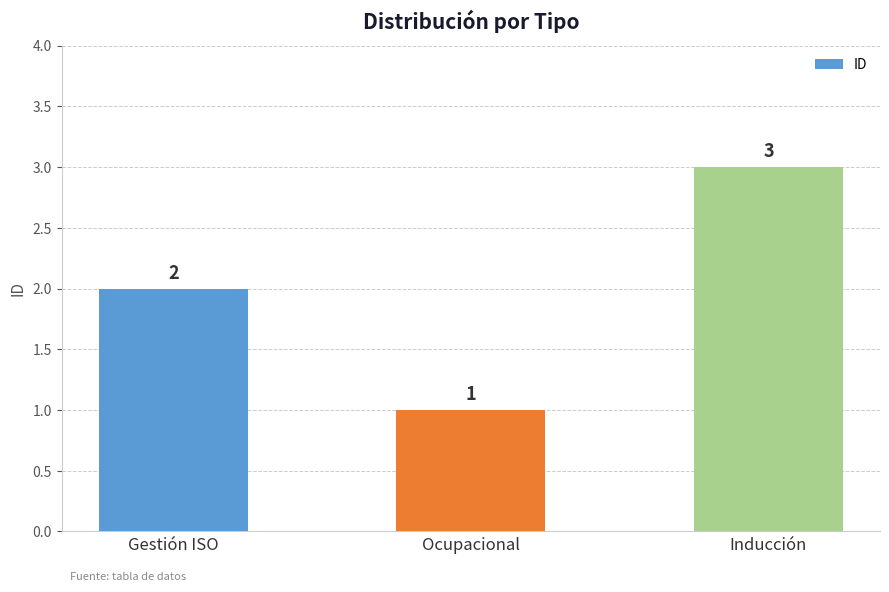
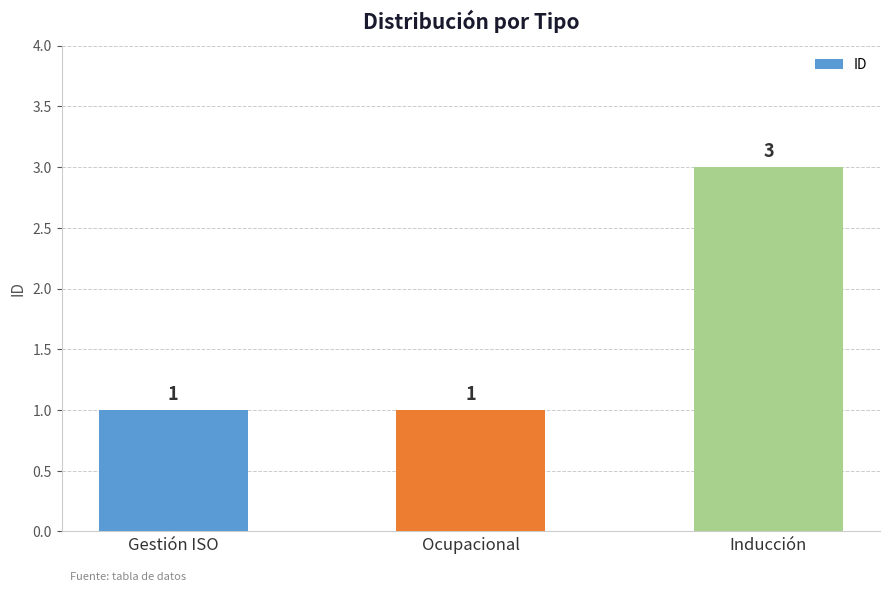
Gestión ISO: 2 -> 1
